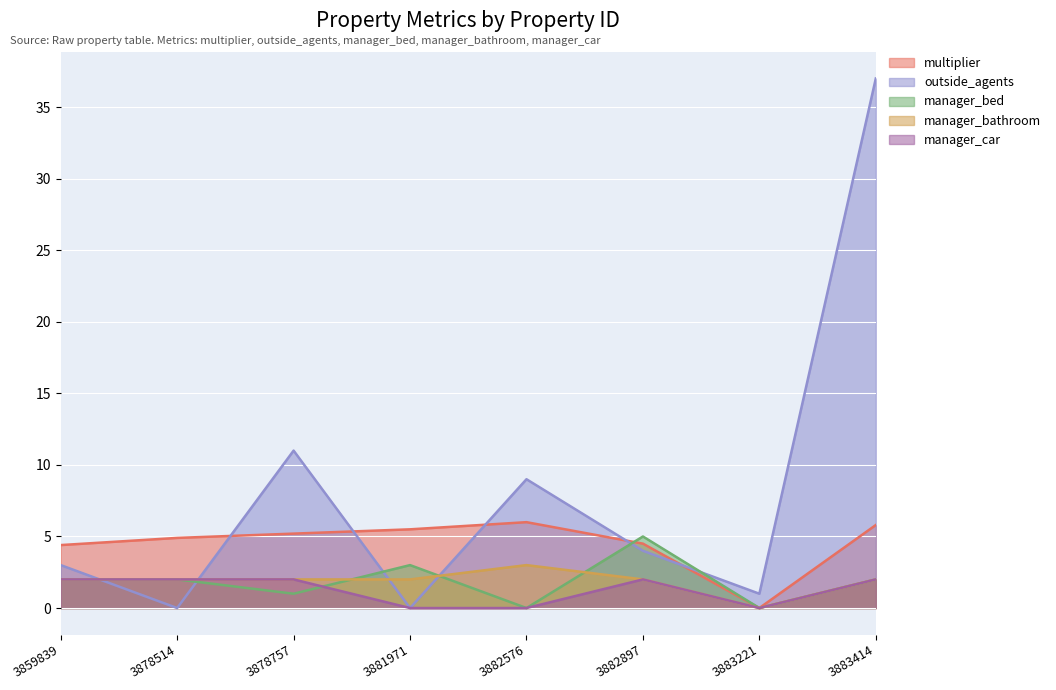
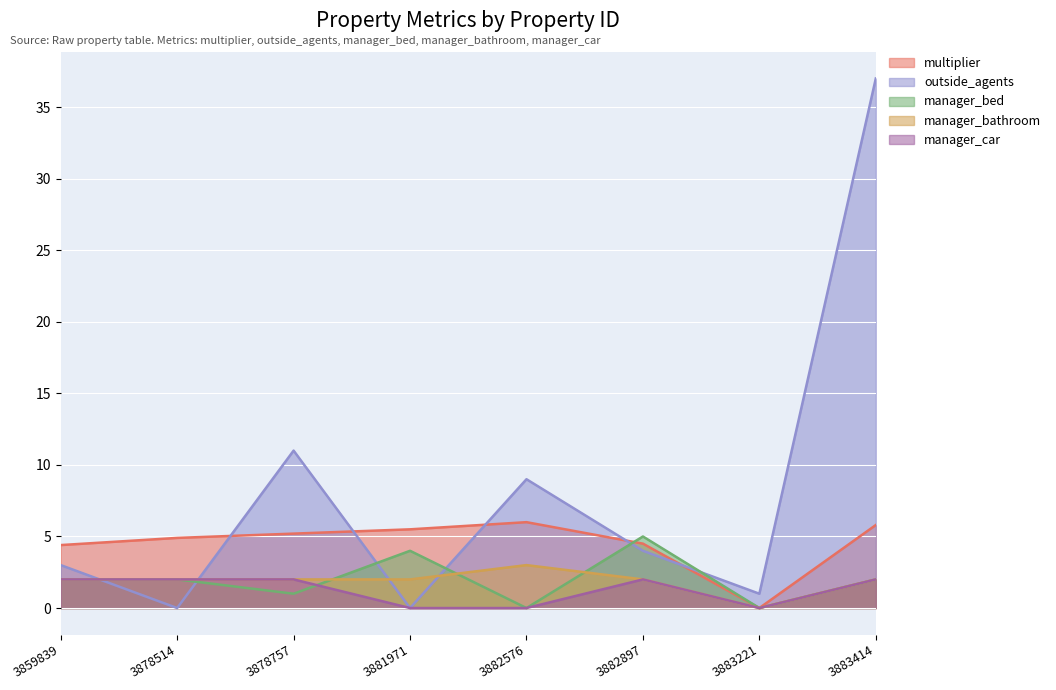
manager_bed, 3881971: 3 -> 4
